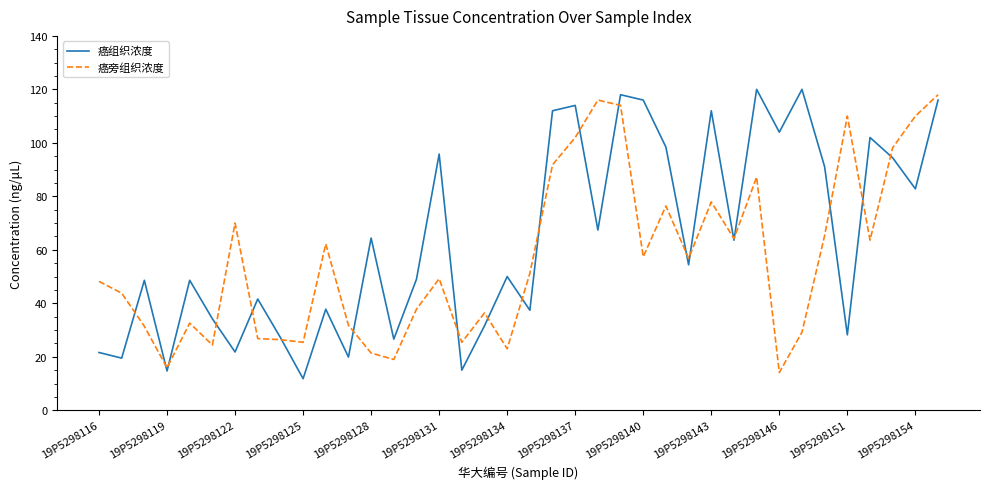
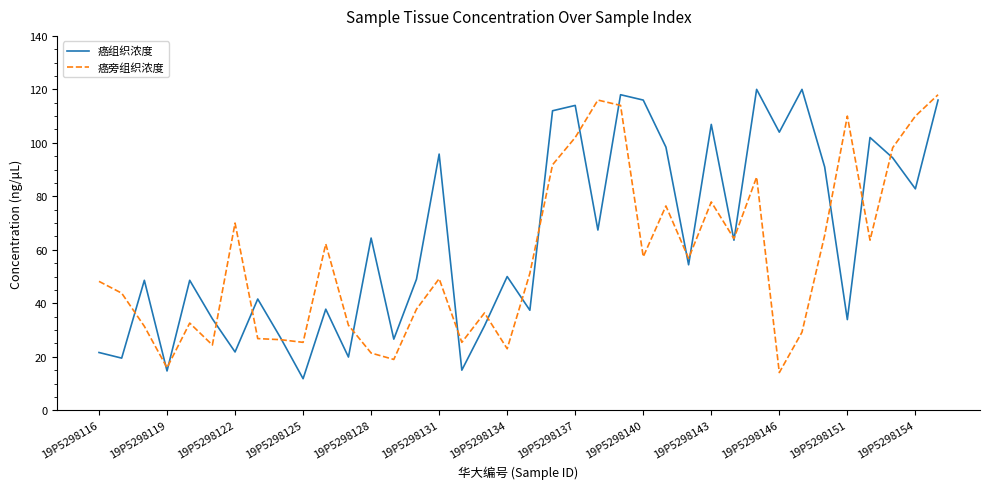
癌组织浓度, 19P5298143: 112 -> 107
癌组织浓度, 19P5298151: 28 -> 34
